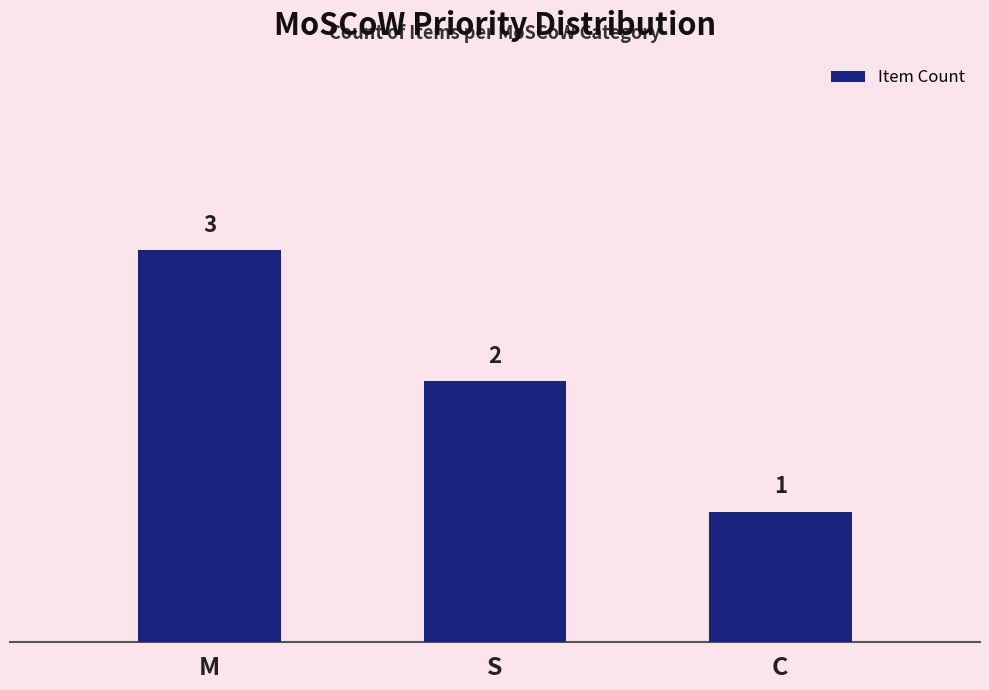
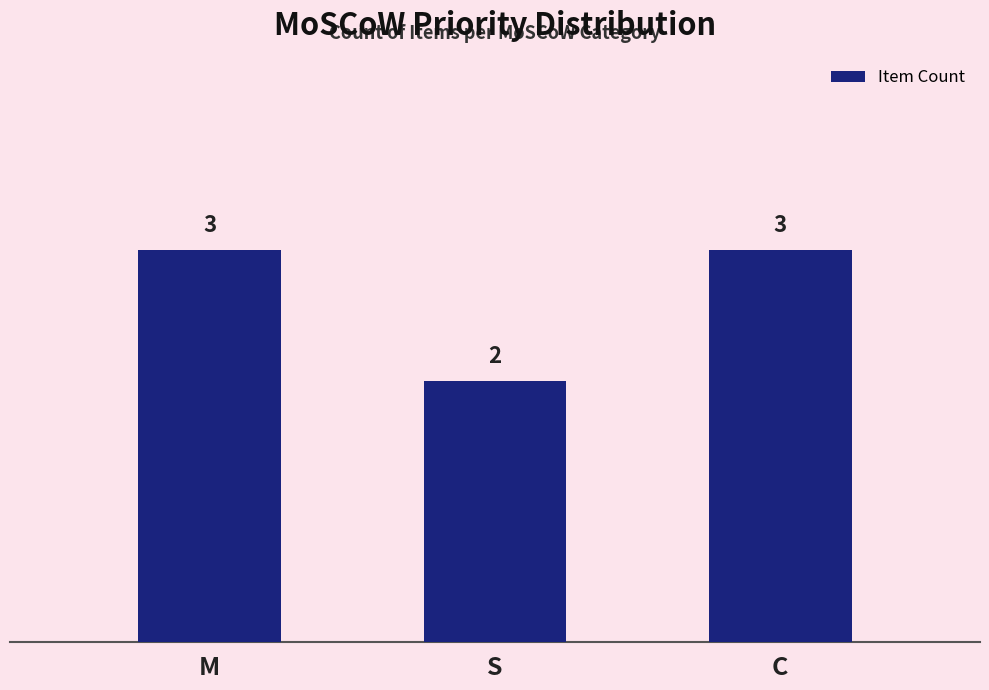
C: 1 -> 3
